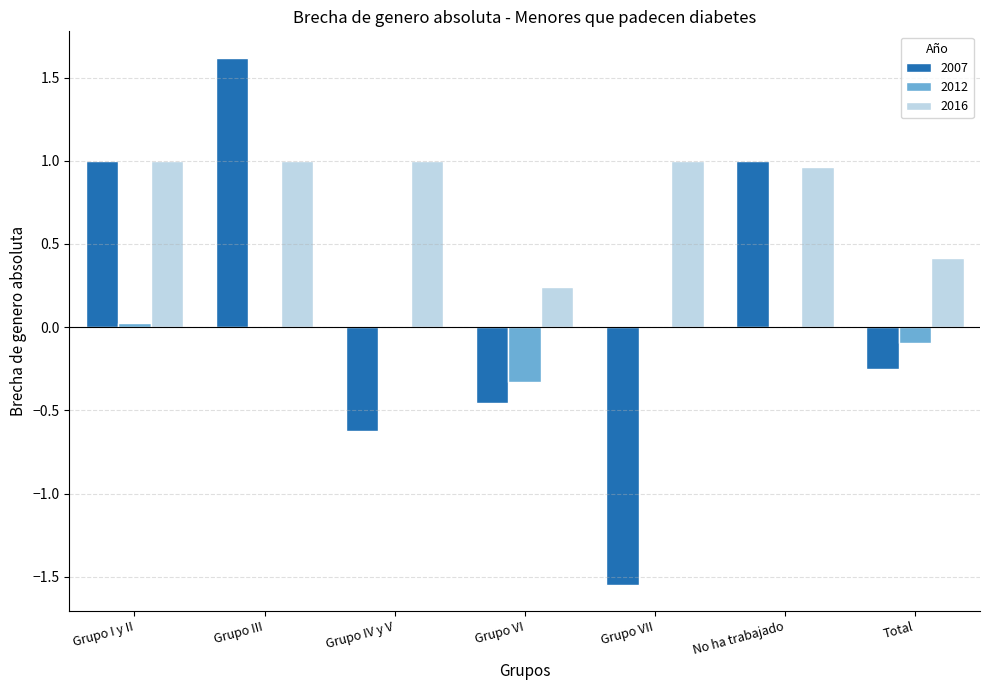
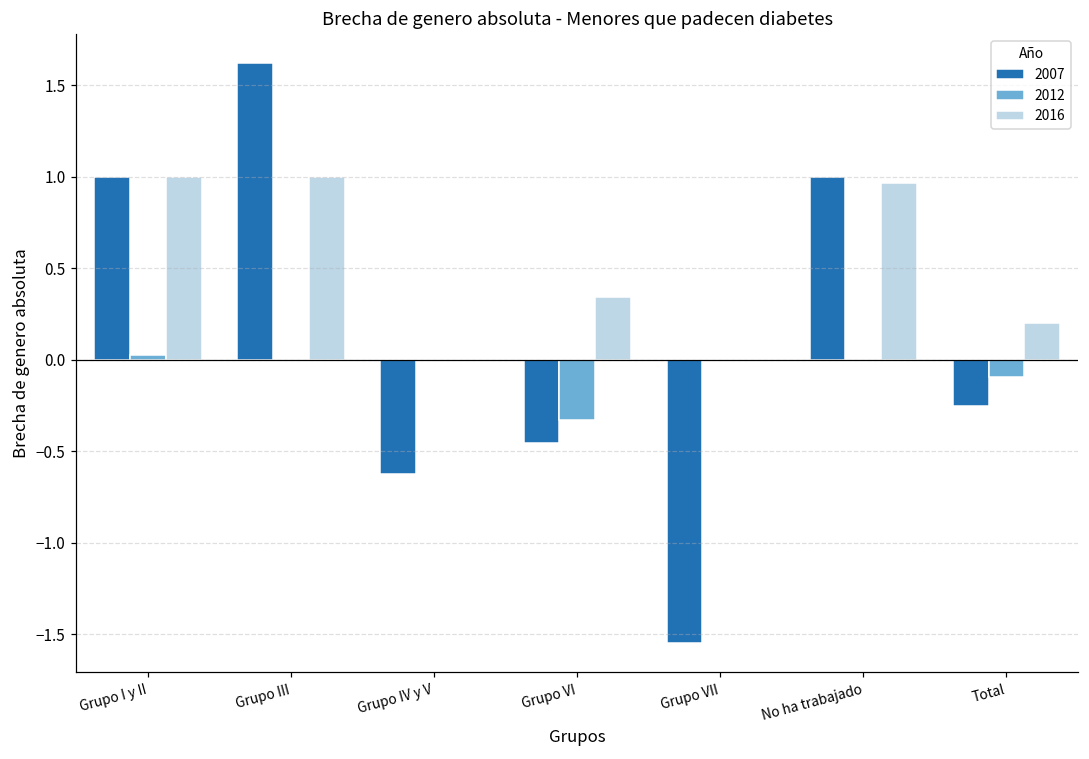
2016, Grupo IV y V: 1 -> 0
2016, Grupo VI: 0.24 -> 0.34
2016, Grupo VII: 1 -> 0
2016, Total: 0.42 -> 0.20
